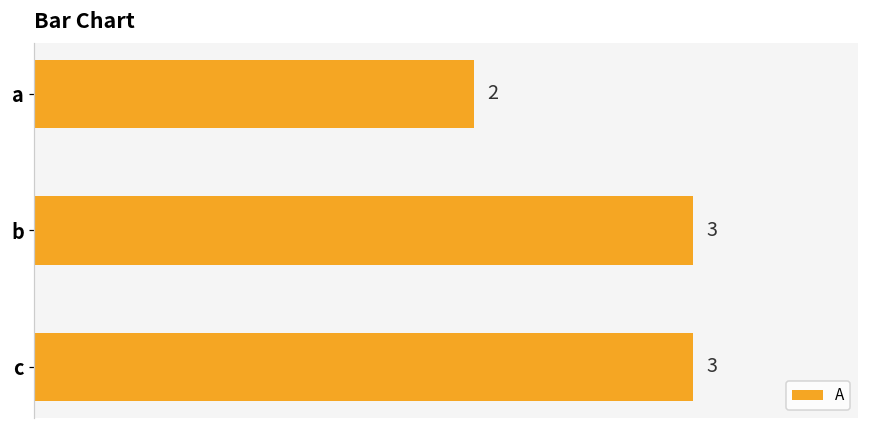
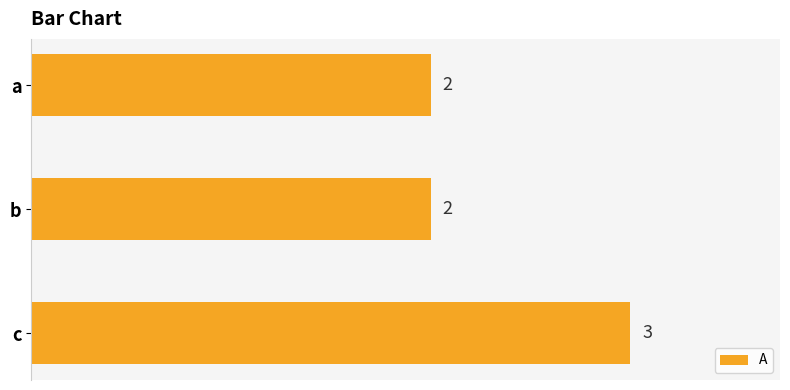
b: 3 -> 2
